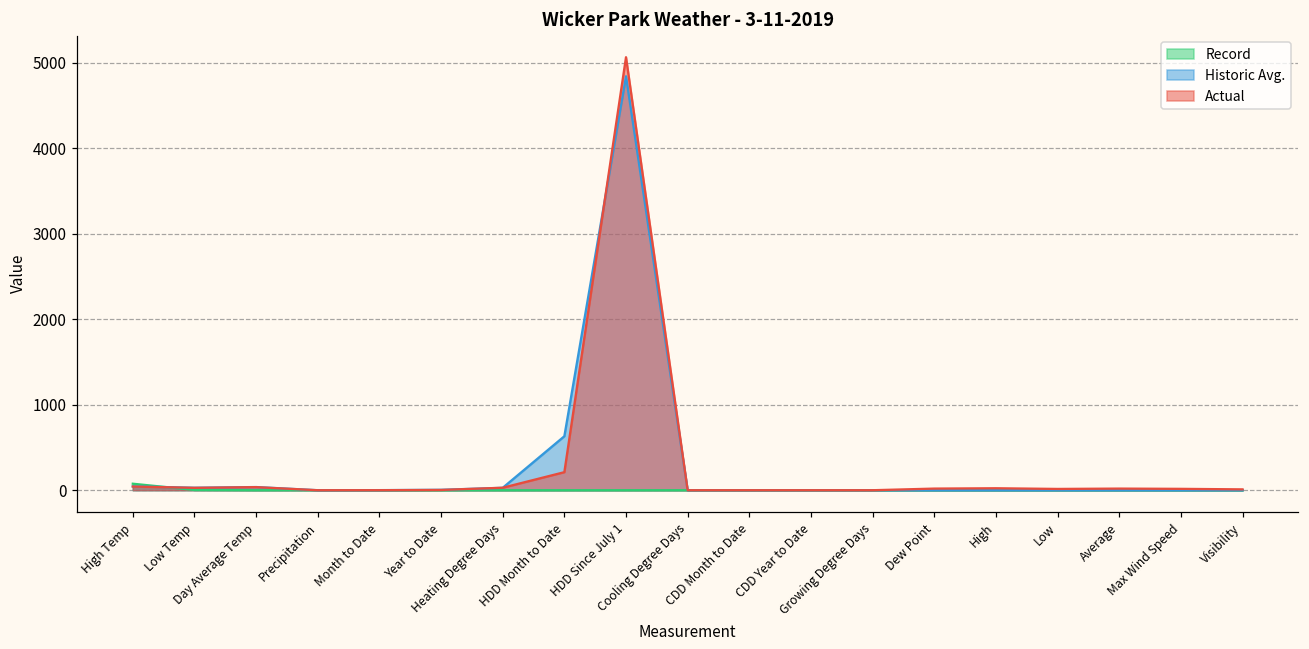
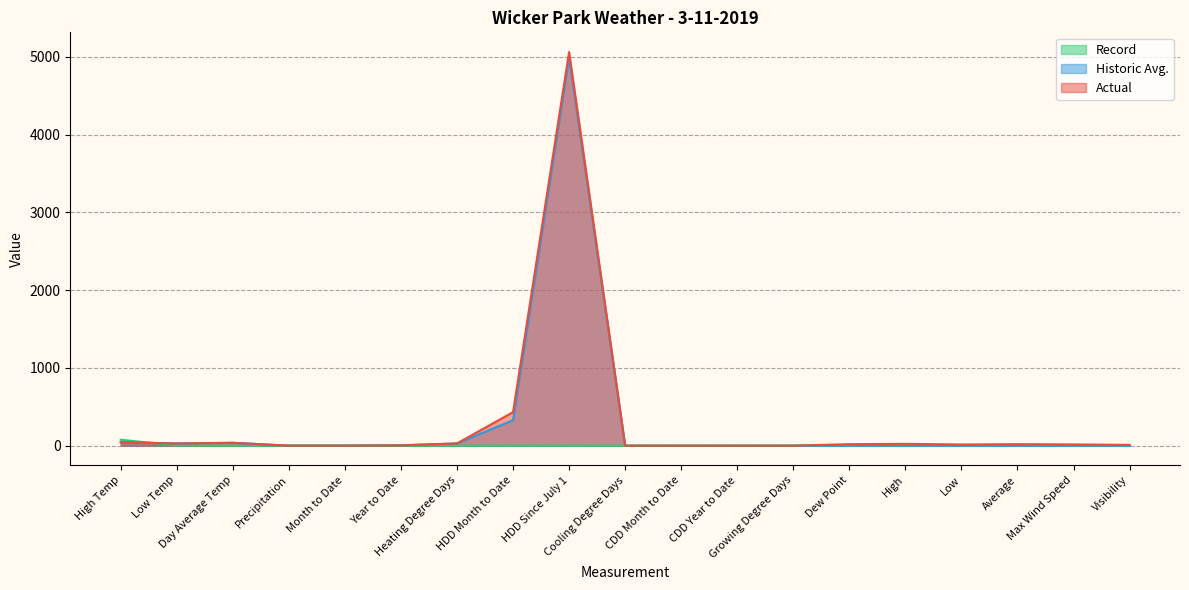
Historic Avg., HDD Month to Date: 600 -> 300
Actual, HDD Month to Date: 200 -> 400
Historic Avg., HDD Since July 1: 4800 -> 5000
